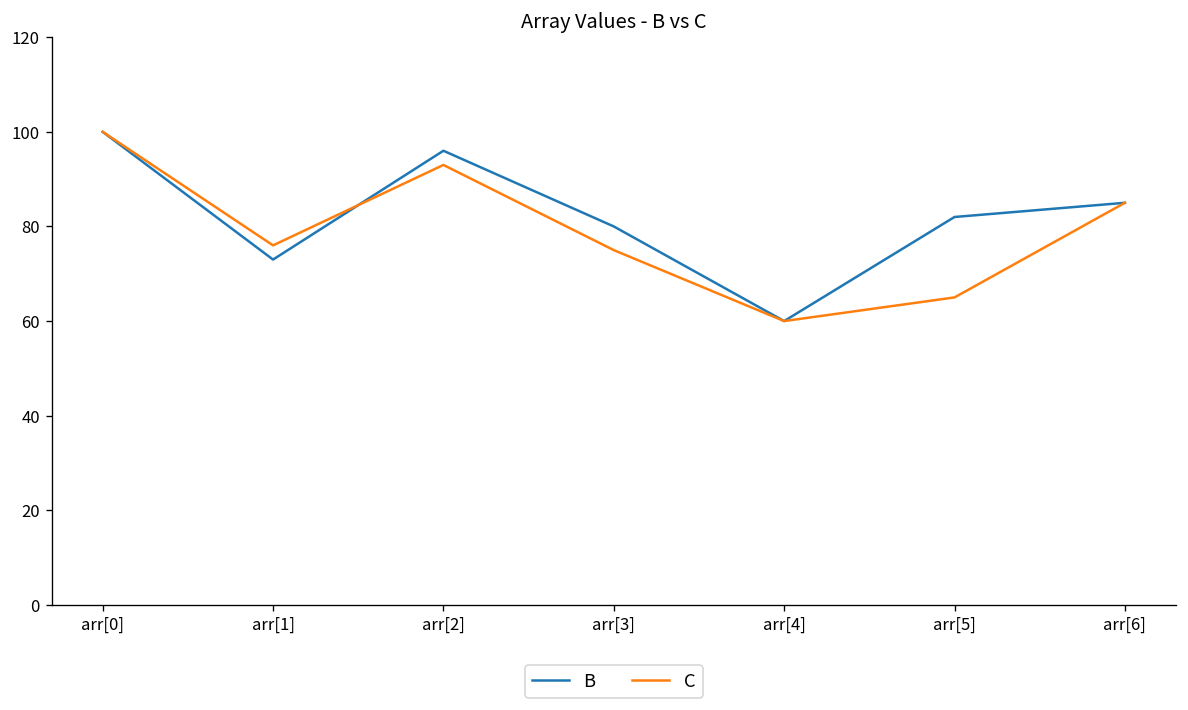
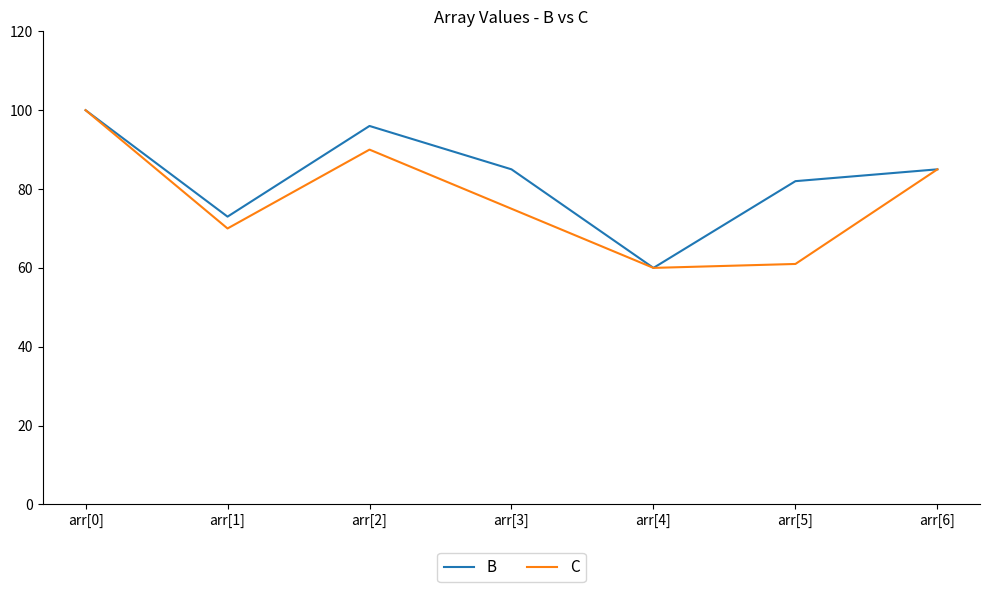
C, arr[1]: 76 -> 70
C, arr[2]: 93 -> 90
B, arr[3]: 80 -> 85
C, arr[5]: 65 -> 61
